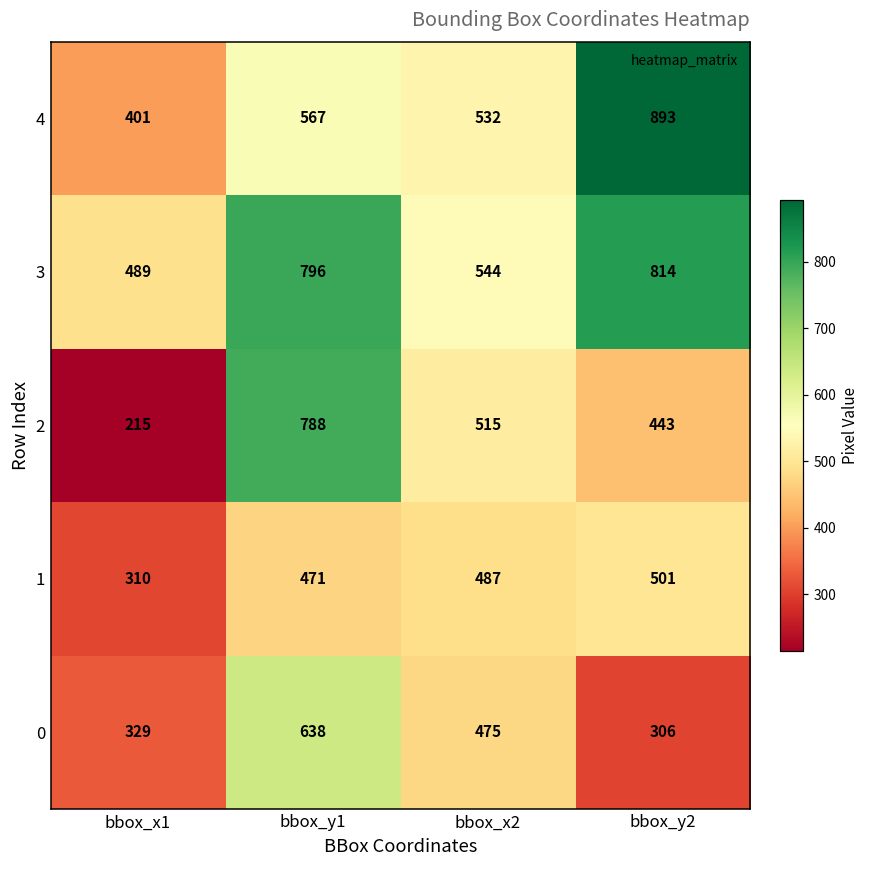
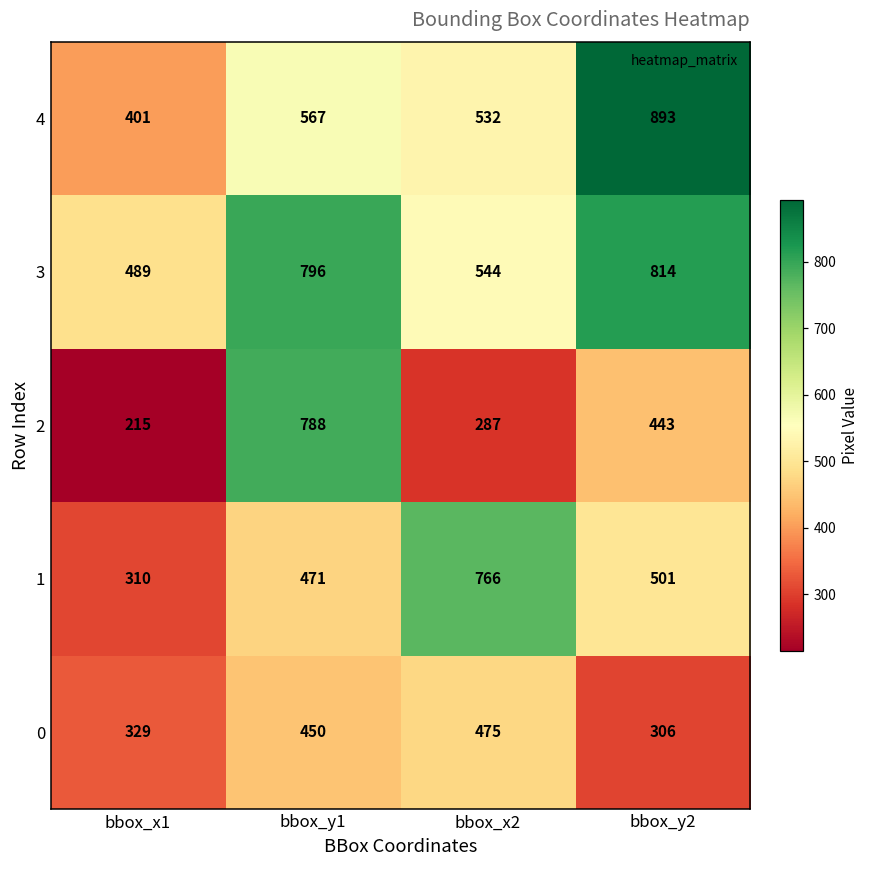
2, bbox_x2: 515 -> 287
1, bbox_x2: 487 -> 766
0, bbox_y1: 638 -> 450
